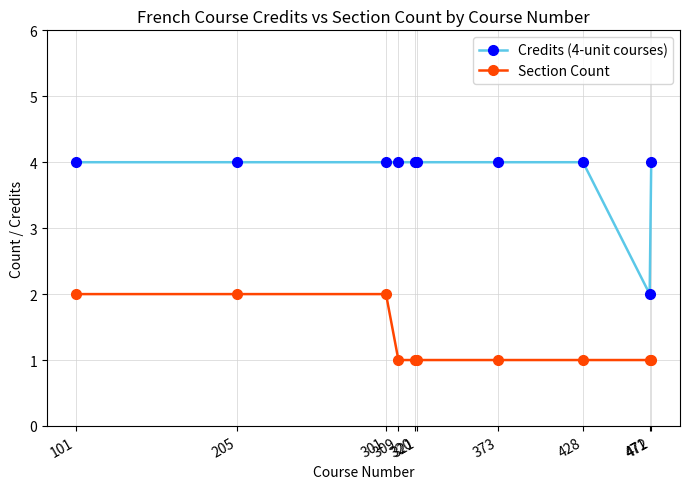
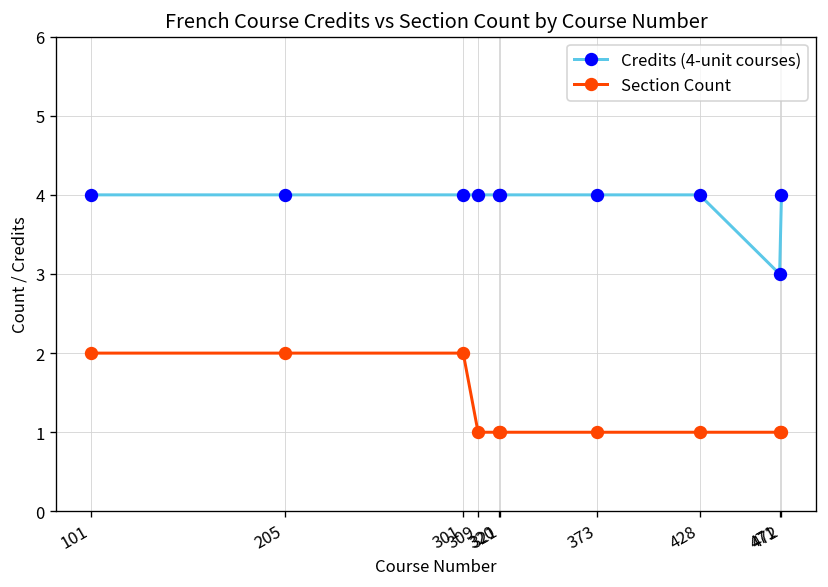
Credits (4-unit courses), 471: 2 -> 3
